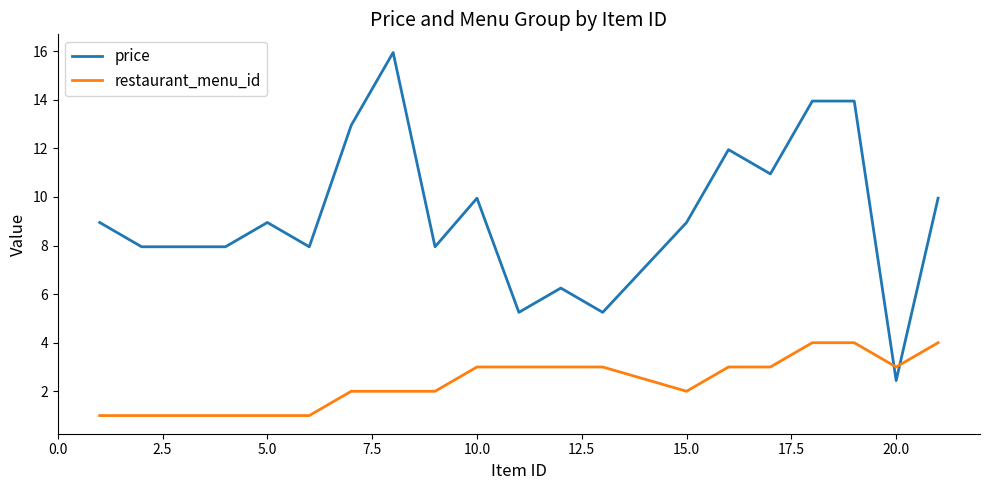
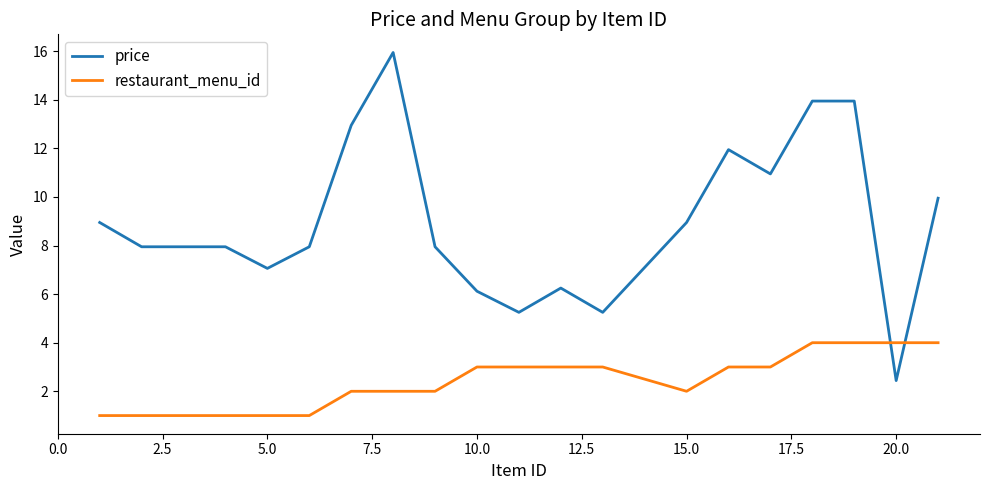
price, 5.0: 9.0 -> 7.1
price, 10.0: 10.0 -> 6.1
restaurant_menu_id, 20.0: 3 -> 4
